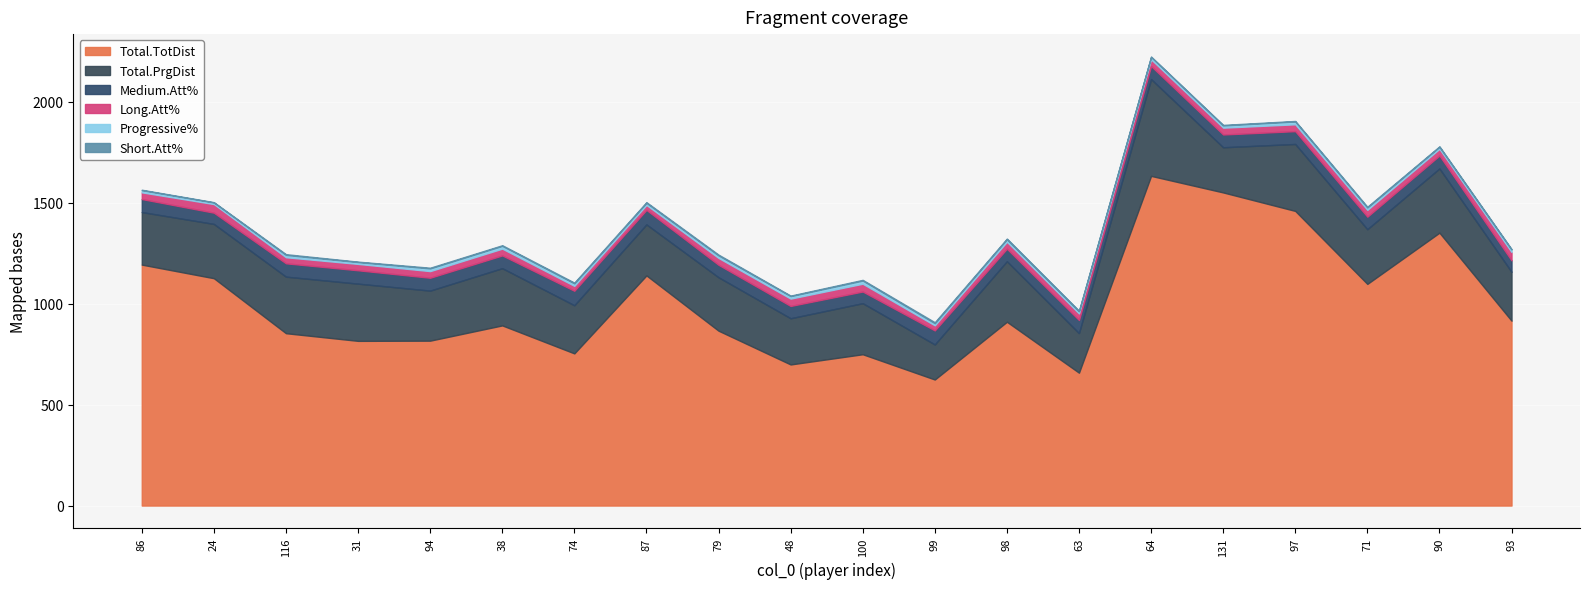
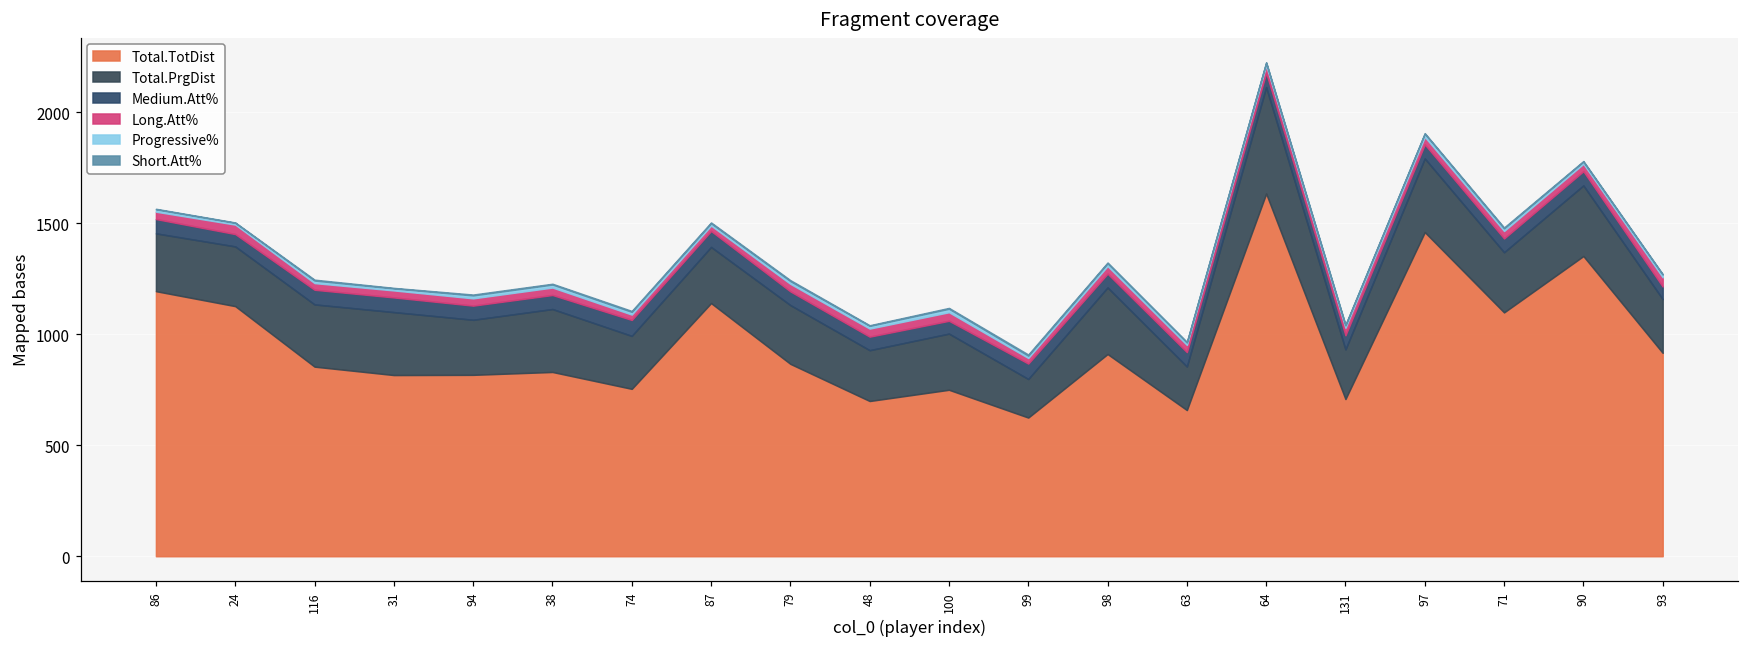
Total.TotDist, 38: 890 -> 830
Total.TotDist, 131: 1550 -> 710
